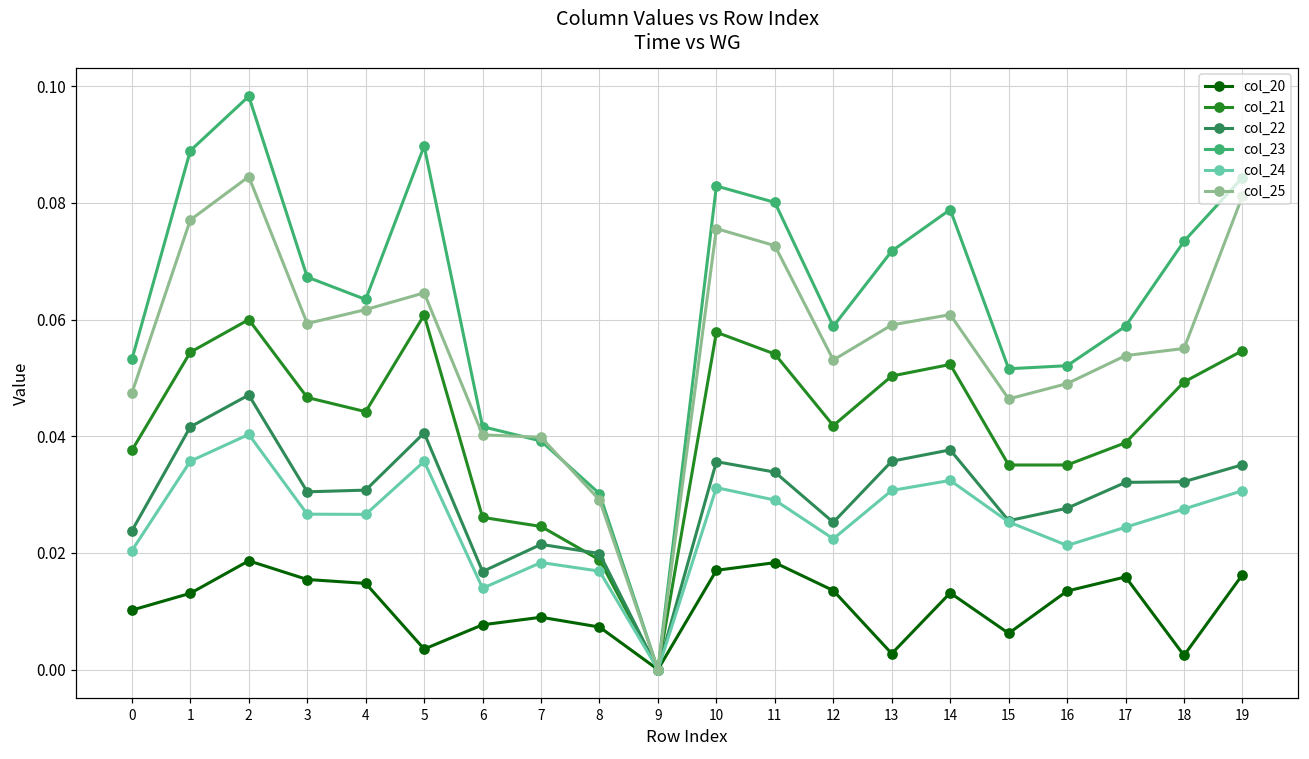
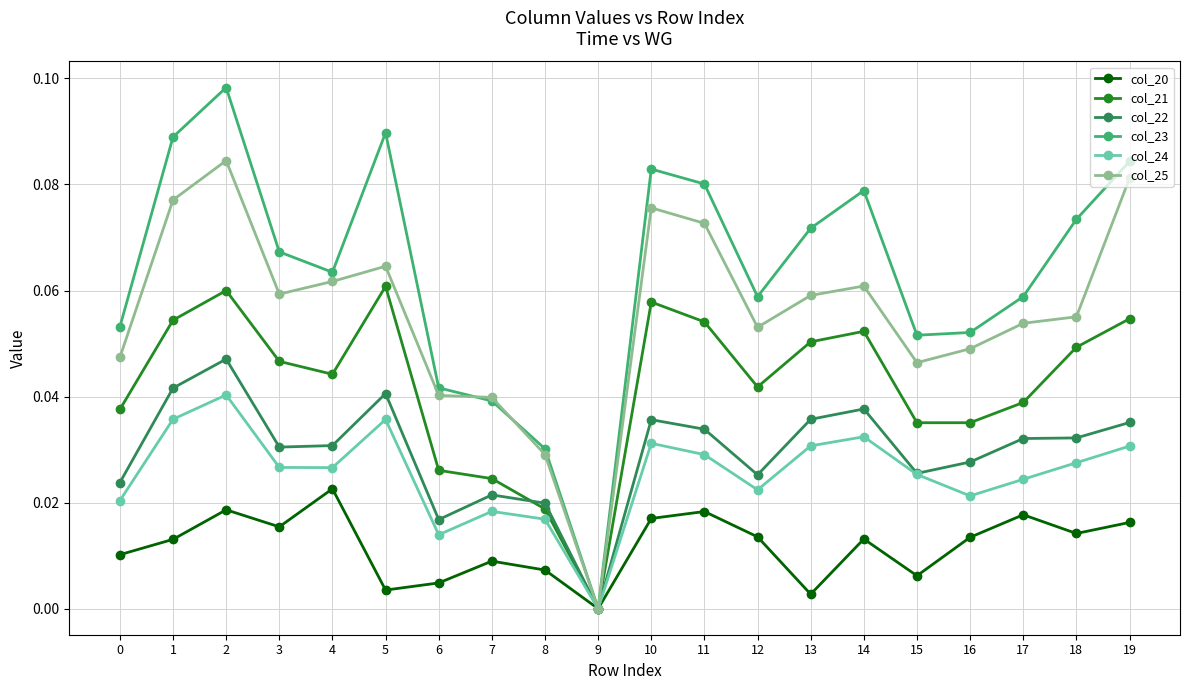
col_20, 4: 0.015 -> 0.023
col_20, 6: 0.008 -> 0.005
col_20, 17: 0.016 -> 0.018
col_20, 18: 0.002 -> 0.014
